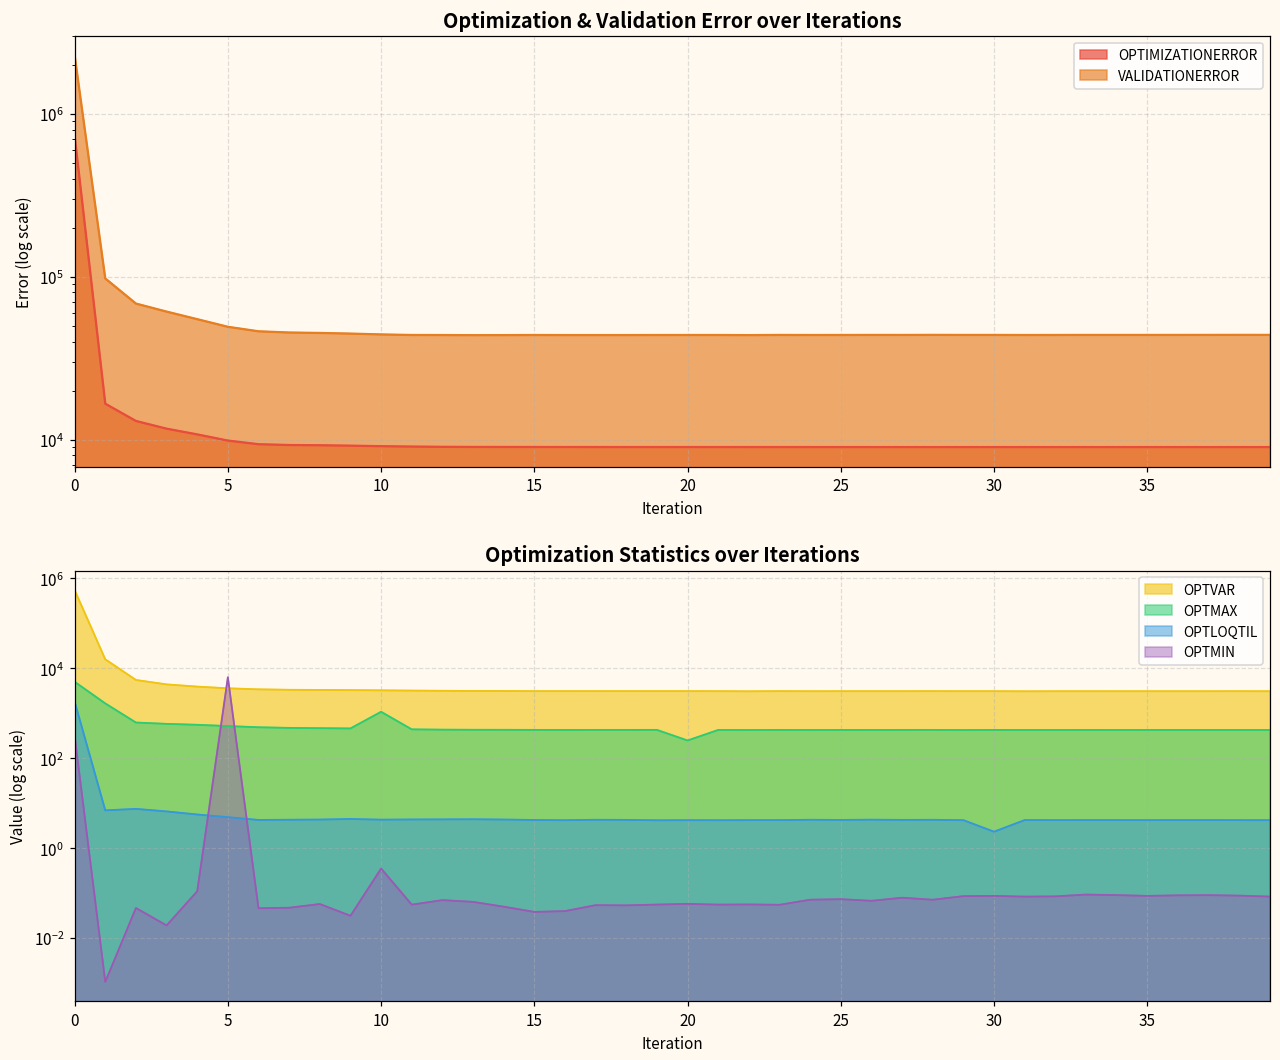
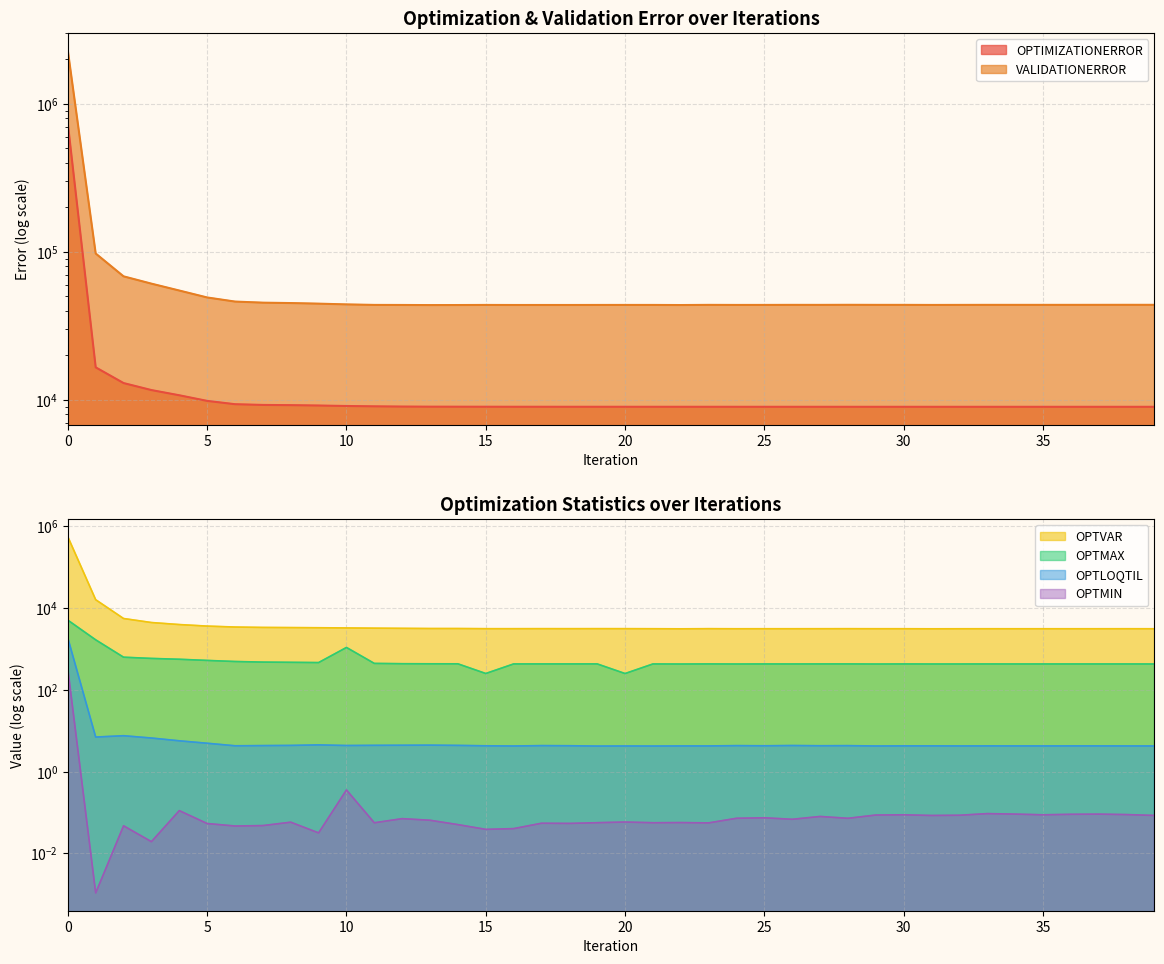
Optimization Statistics over Iterations, OPTMIN, 5: 6000 -> 0.05
Optimization Statistics over Iterations, OPTMAX, 15: 400 -> 200
Optimization Statistics over Iterations, OPTLOQTIL, 30: 2 -> 4
